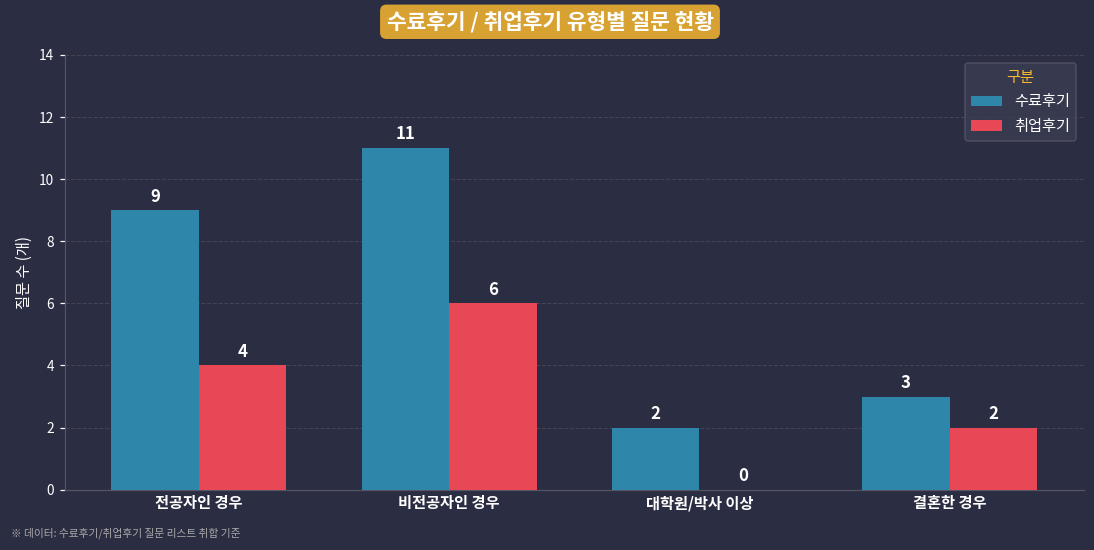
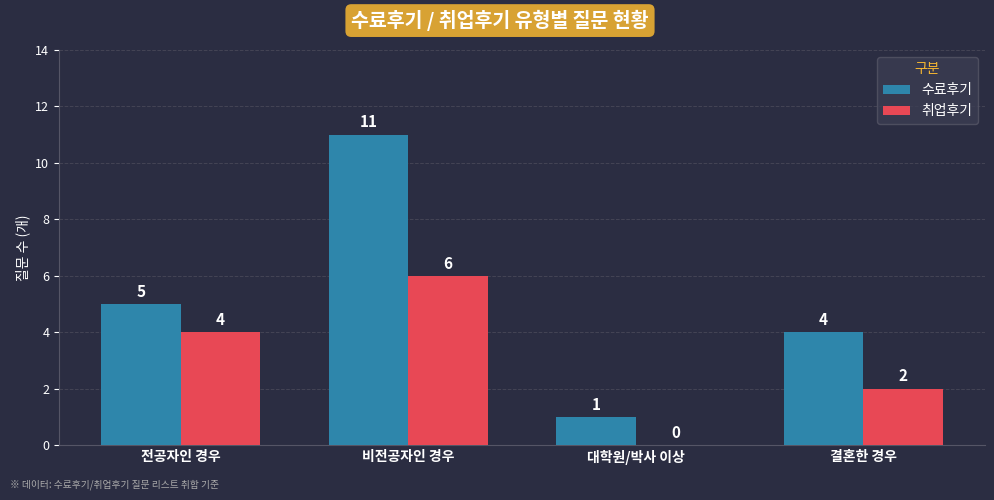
수료후기, 전공자인 경우: 9 -> 5
수료후기, 대학원/박사 이상: 2 -> 1
수료후기, 결혼한 경우: 3 -> 4
